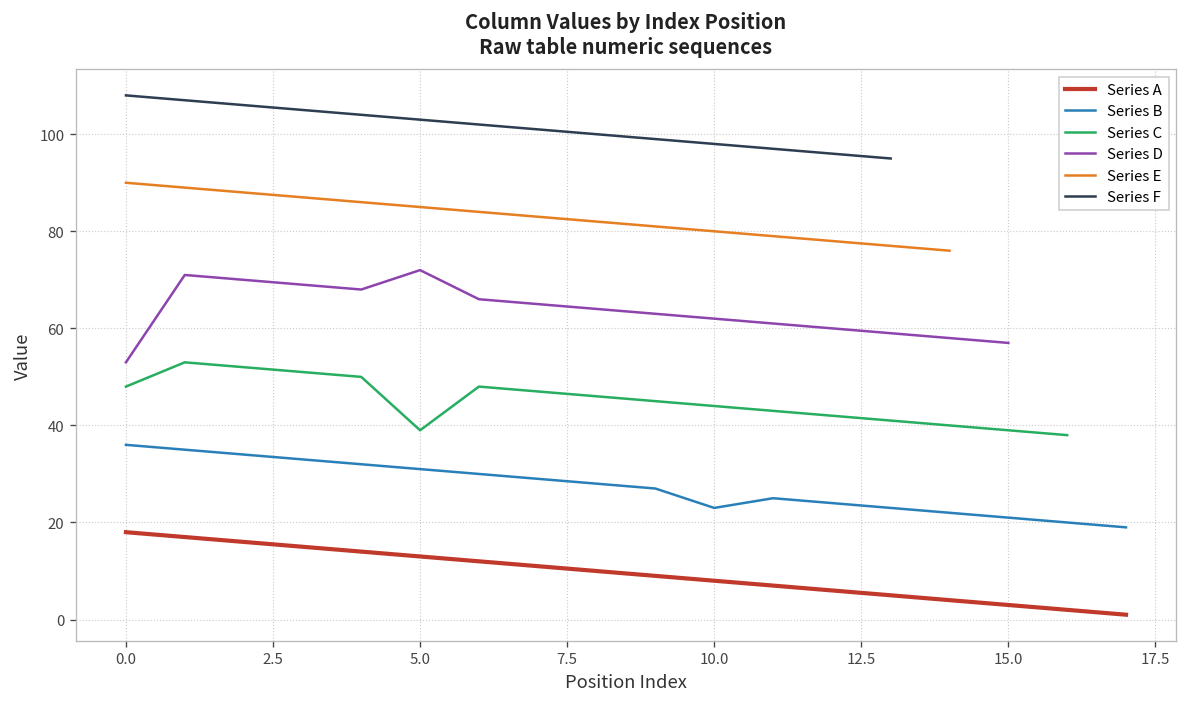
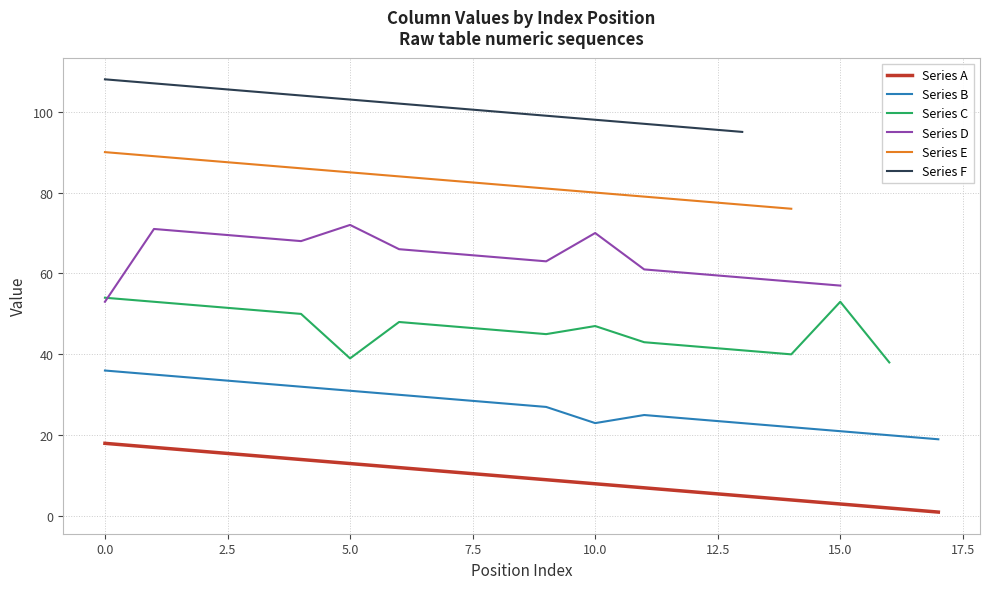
Series C, 0.0: 48 -> 54
Series C, 10.0: 44 -> 47
Series D, 10.0: 62 -> 70
Series C, 15.0: 39 -> 53
